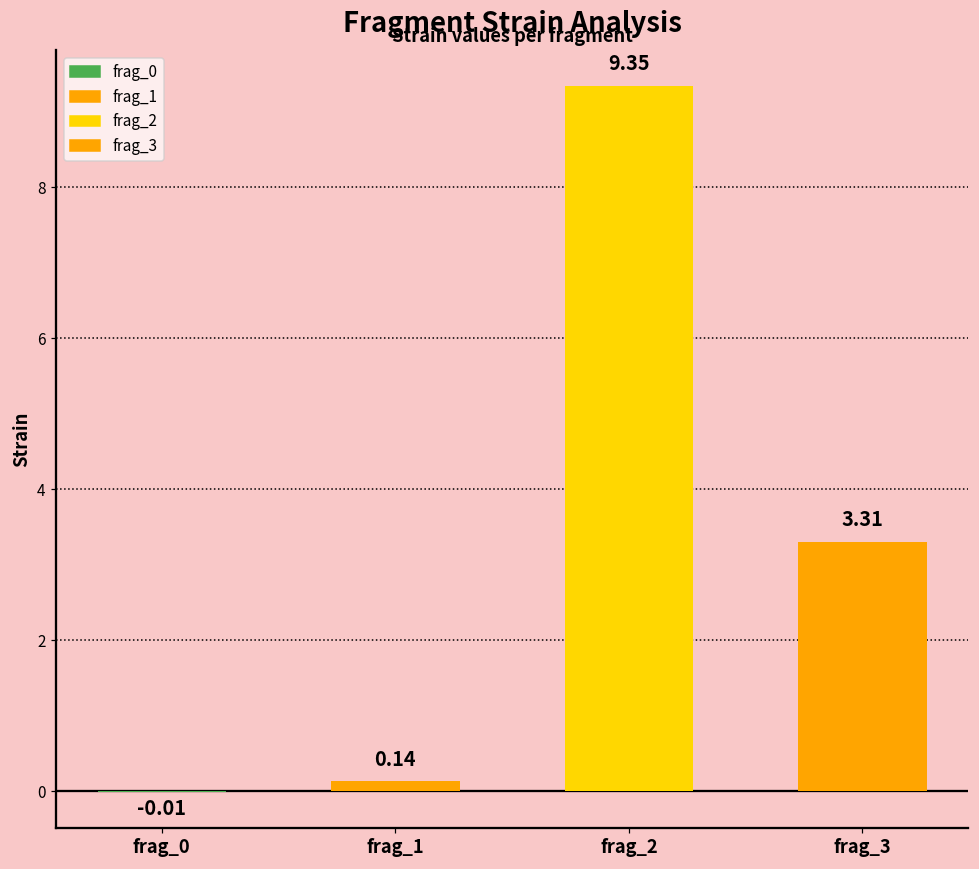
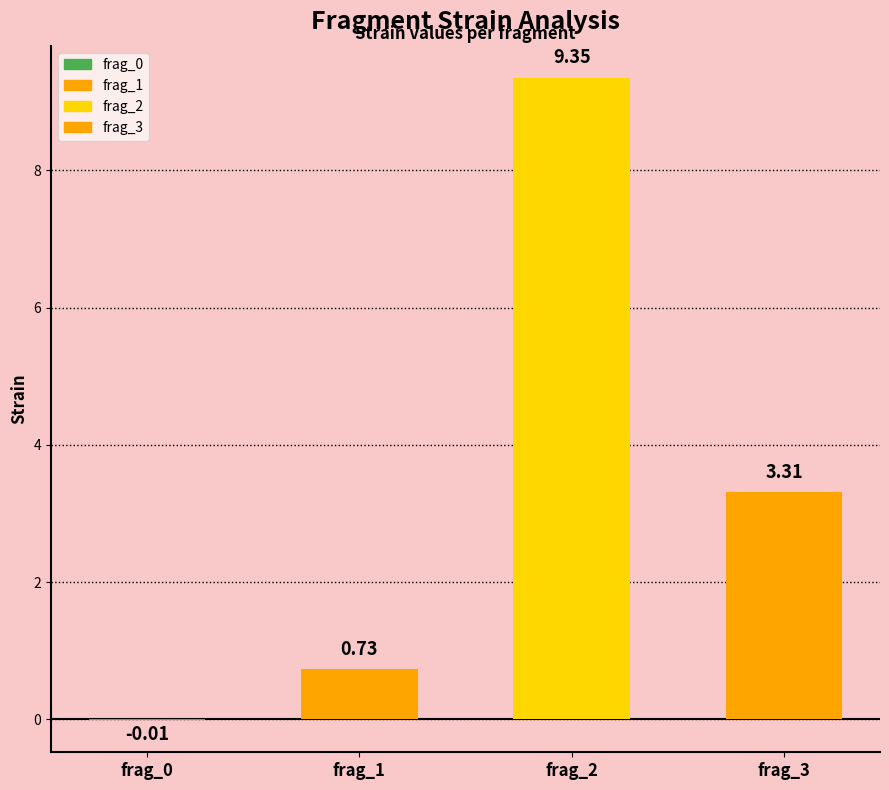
frag_1: 0.14 -> 0.73
